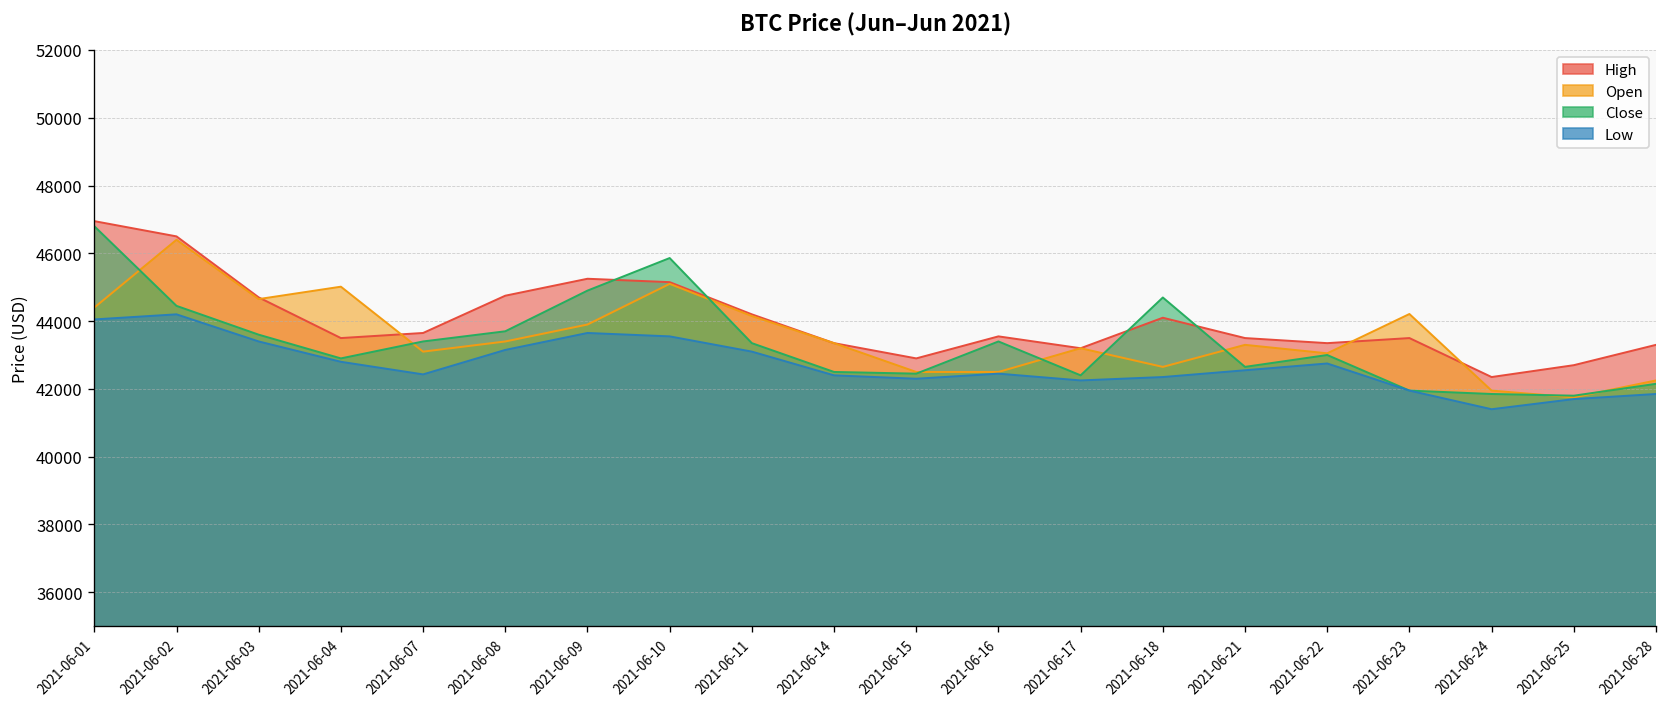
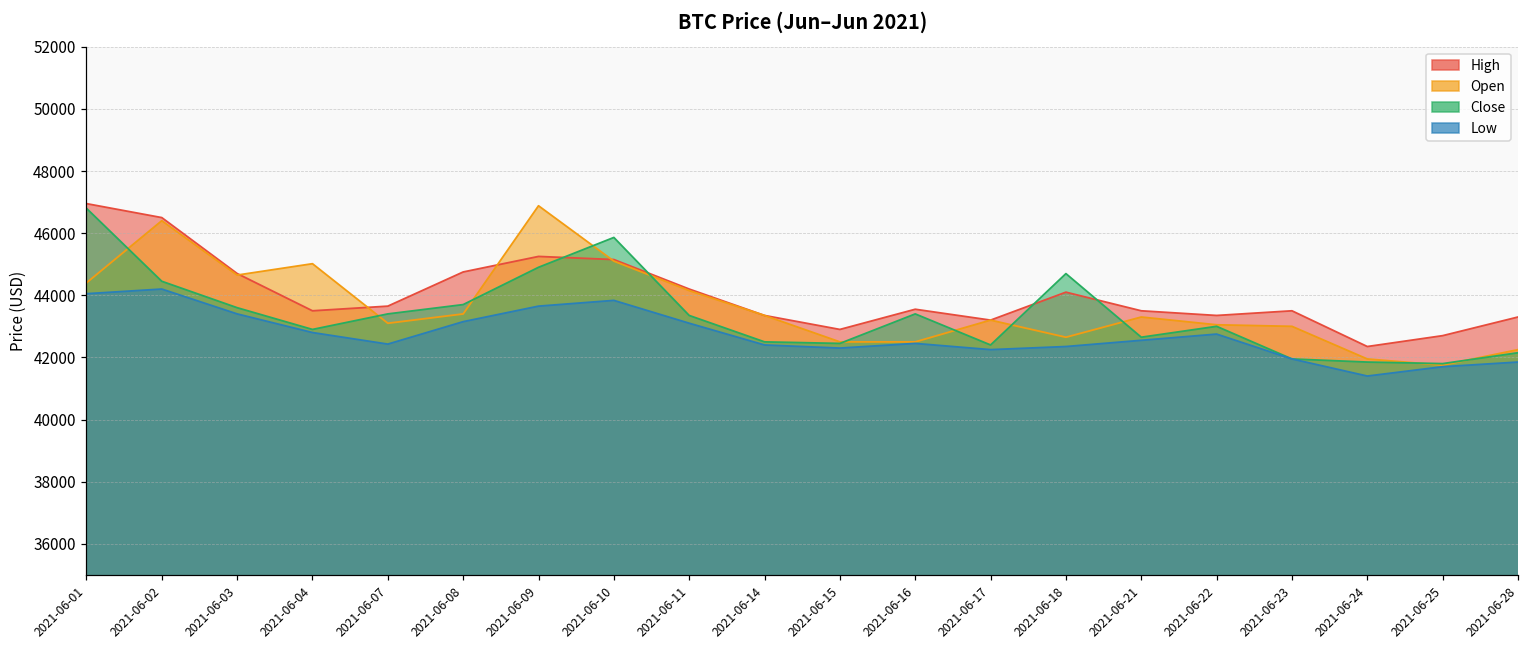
Open, 2021-06-09: 43900 -> 46900
Low, 2021-06-10: 43600 -> 43800
Open, 2021-06-23: 44200 -> 43000
